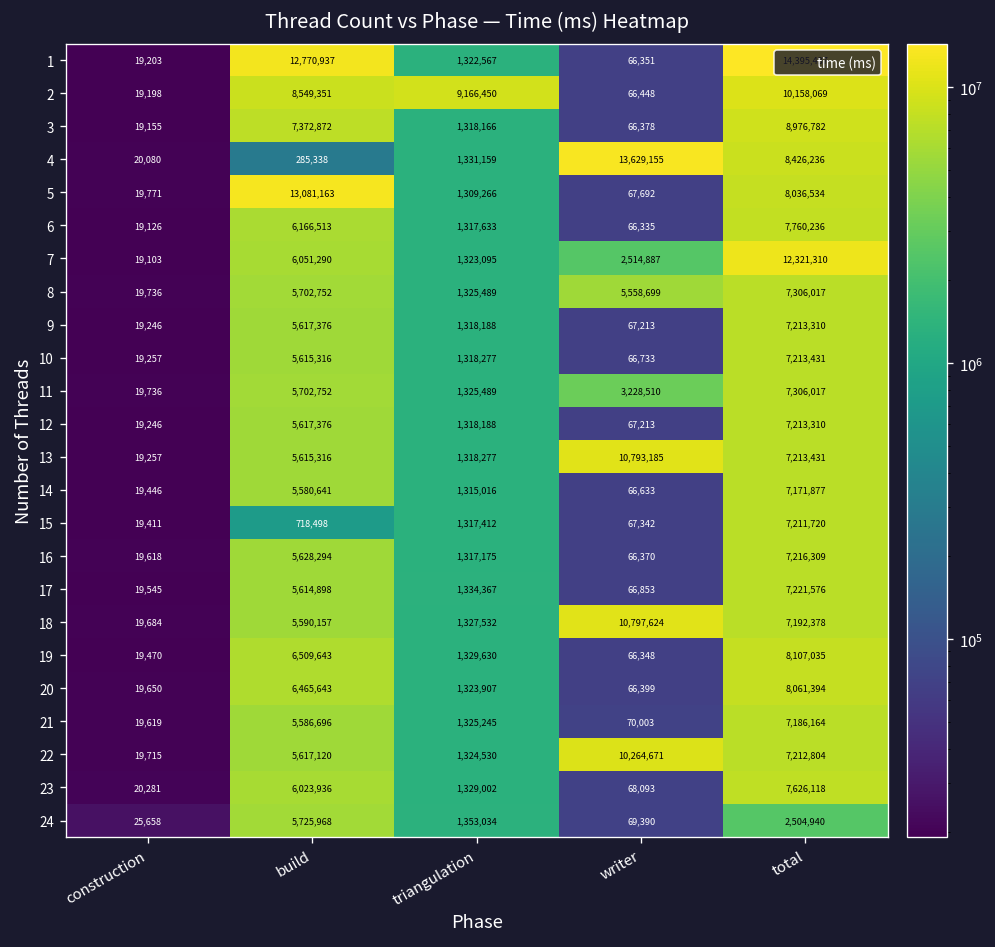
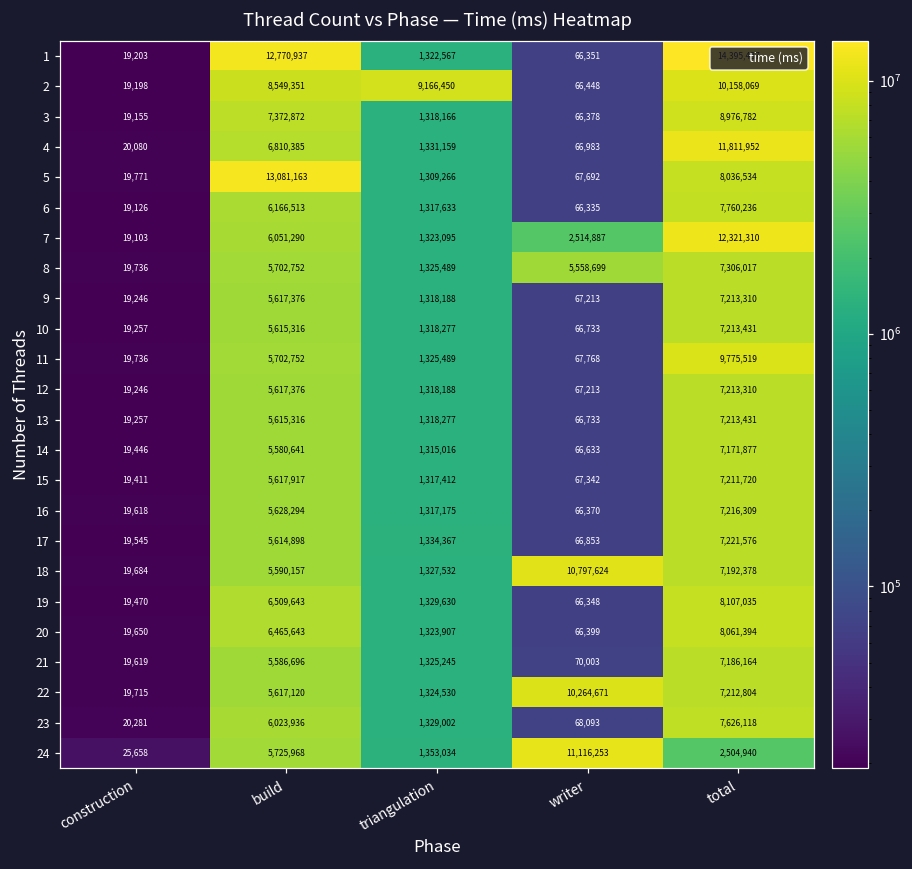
4, build: 285,338 -> 6,810,385
4, writer: 13,629,155 -> 66,983
4, total: 8,426,236 -> 11,811,952
11, writer: 3,228,510 -> 67,768
11, total: 7,306,017 -> 9,775,519
13, writer: 10,793,185 -> 66,733
15, build: 718,498 -> 5,617,917
24, writer: 69,390 -> 11,116,253
